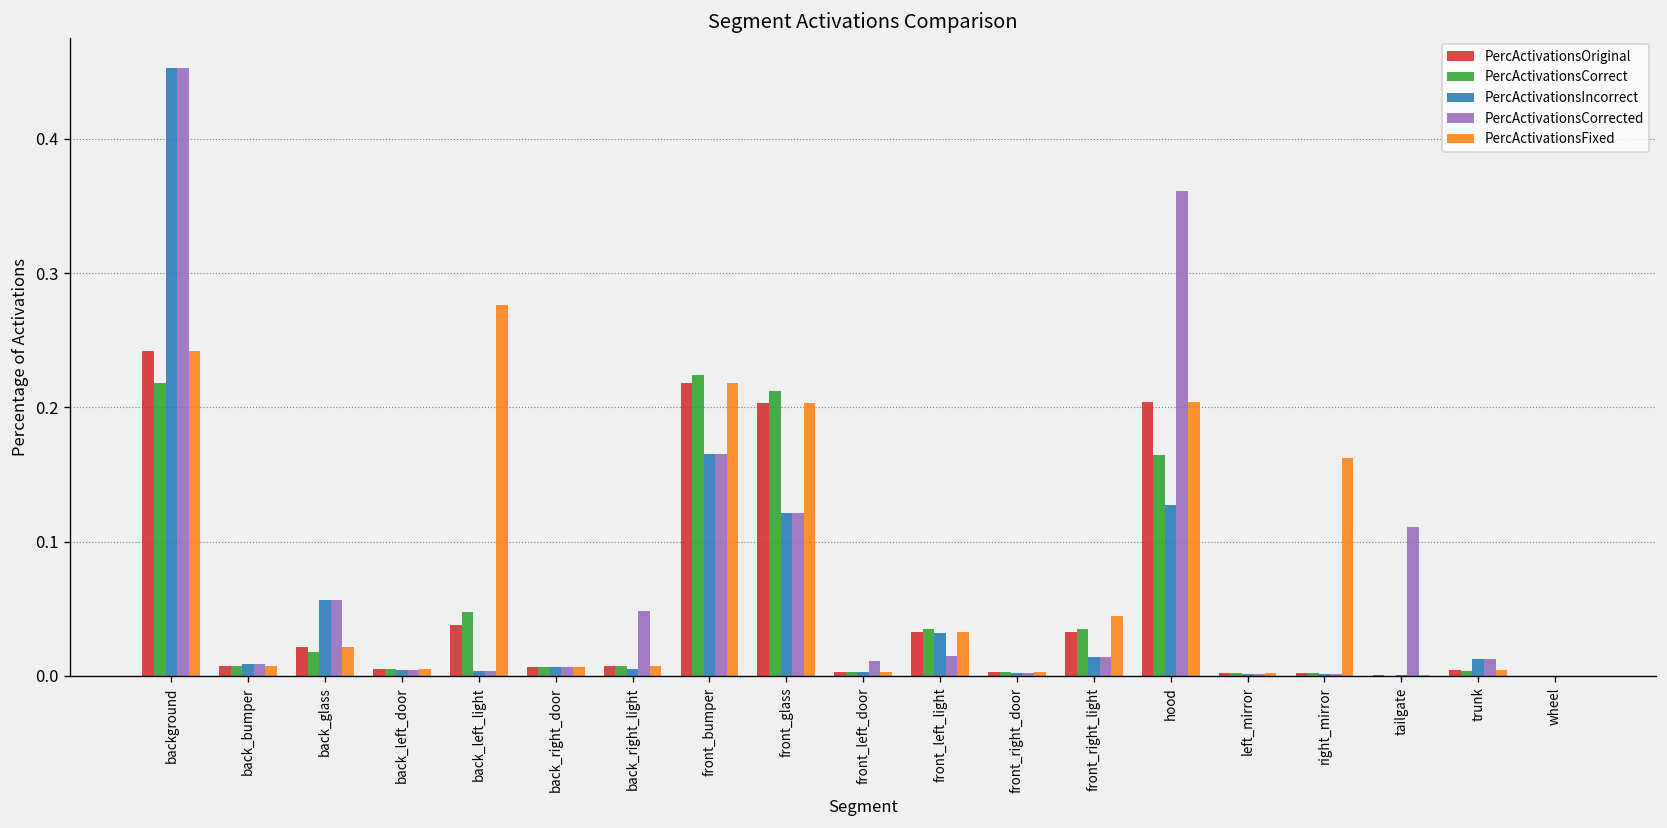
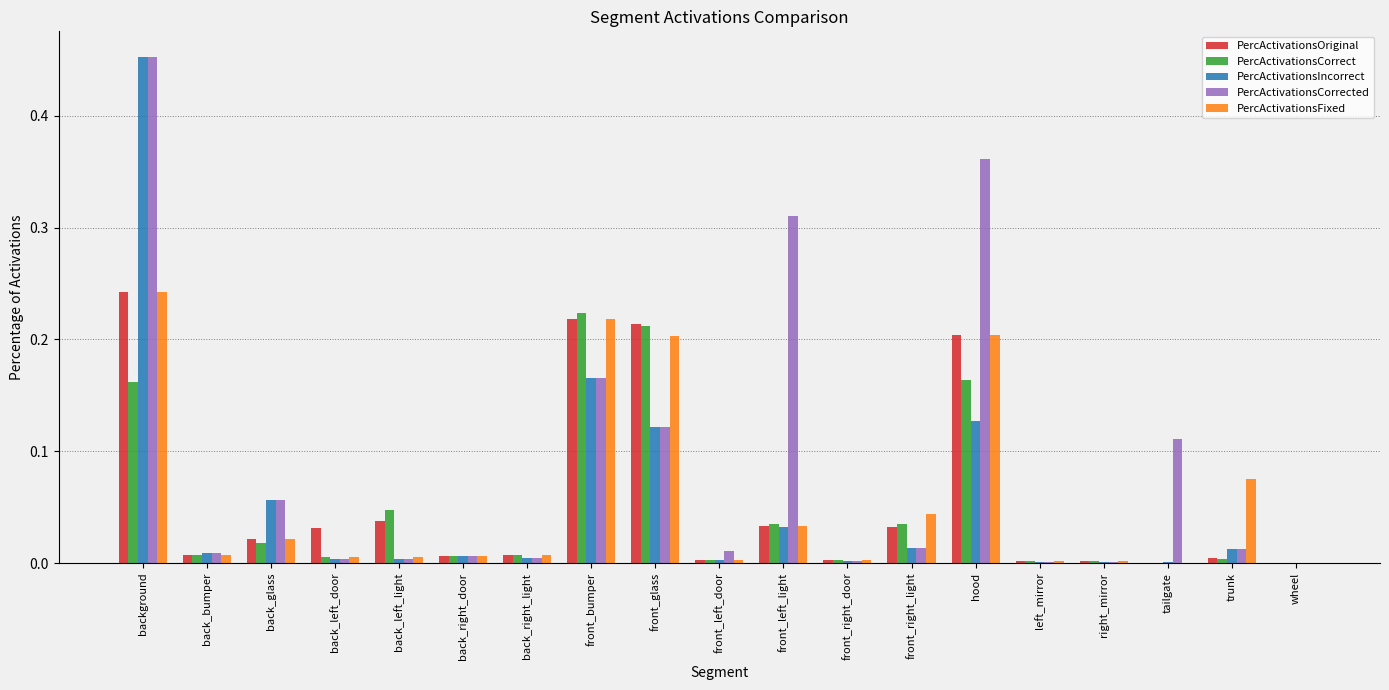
PercActivationsCorrect, background: 0.218 -> 0.162
PercActivationsOriginal, back_left_door: 0.005 -> 0.032
PercActivationsFixed, back_left_light: 0.276 -> 0.006
PercActivationsCorrected, back_right_light: 0.048 -> 0.005
PercActivationsOriginal, front_glass: 0.203 -> 0.213
PercActivationsCorrected, front_left_light: 0.015 -> 0.310
PercActivationsFixed, right_mirror: 0.162 -> 0.002
PercActivationsFixed, trunk: 0.004 -> 0.076
